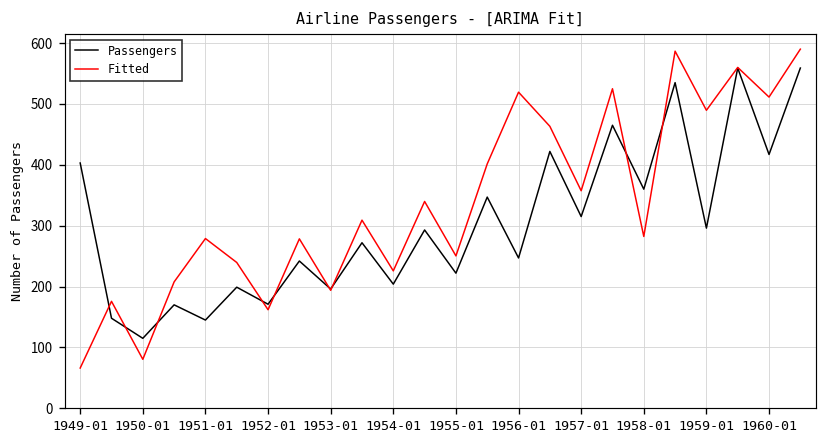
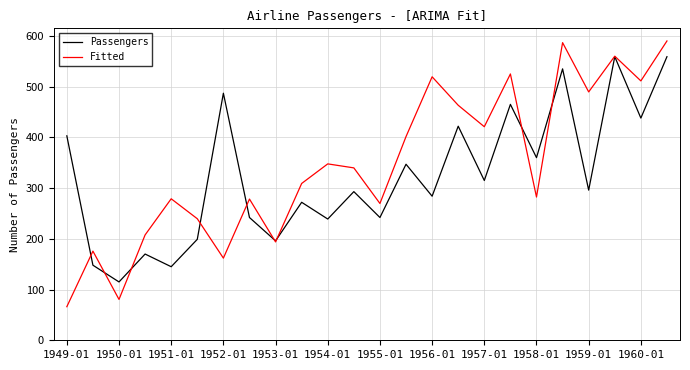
Passengers, 1952-01: 170 -> 490
Passengers, 1954-01: 200 -> 240
Fitted, 1954-01: 230 -> 350
Passengers, 1955-01: 220 -> 240
Fitted, 1955-01: 250 -> 270
Passengers, 1956-01: 250 -> 280
Fitted, 1957-01: 360 -> 420
Passengers, 1960-01: 420 -> 440
